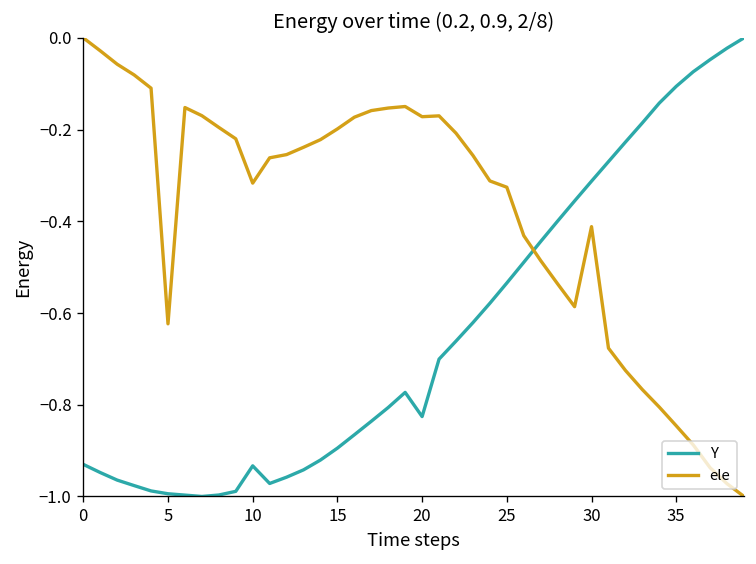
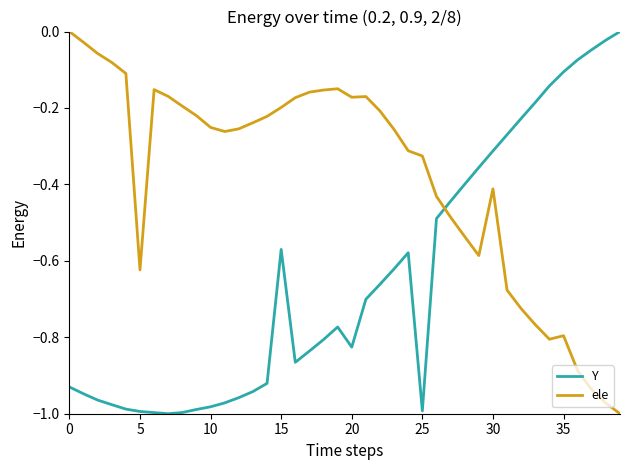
Y, 10: -0.93 -> -0.98
ele, 10: -0.32 -> -0.25
Y, 15: -0.89 -> -0.57
Y, 25: -0.53 -> -0.99
ele, 35: -0.85 -> -0.80
